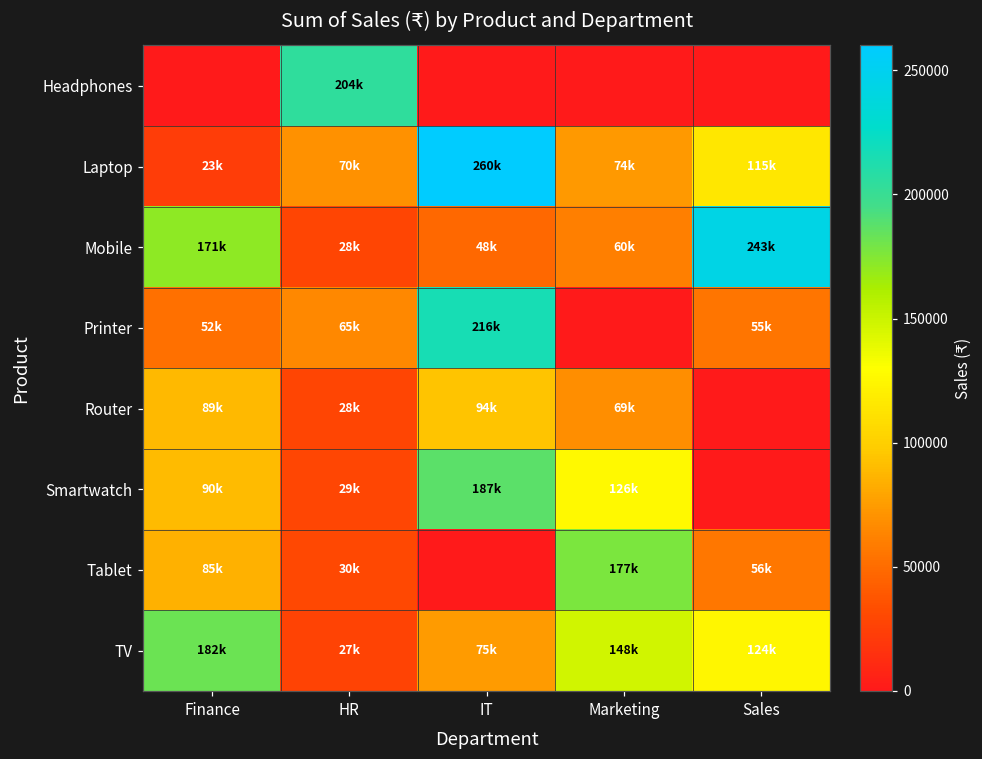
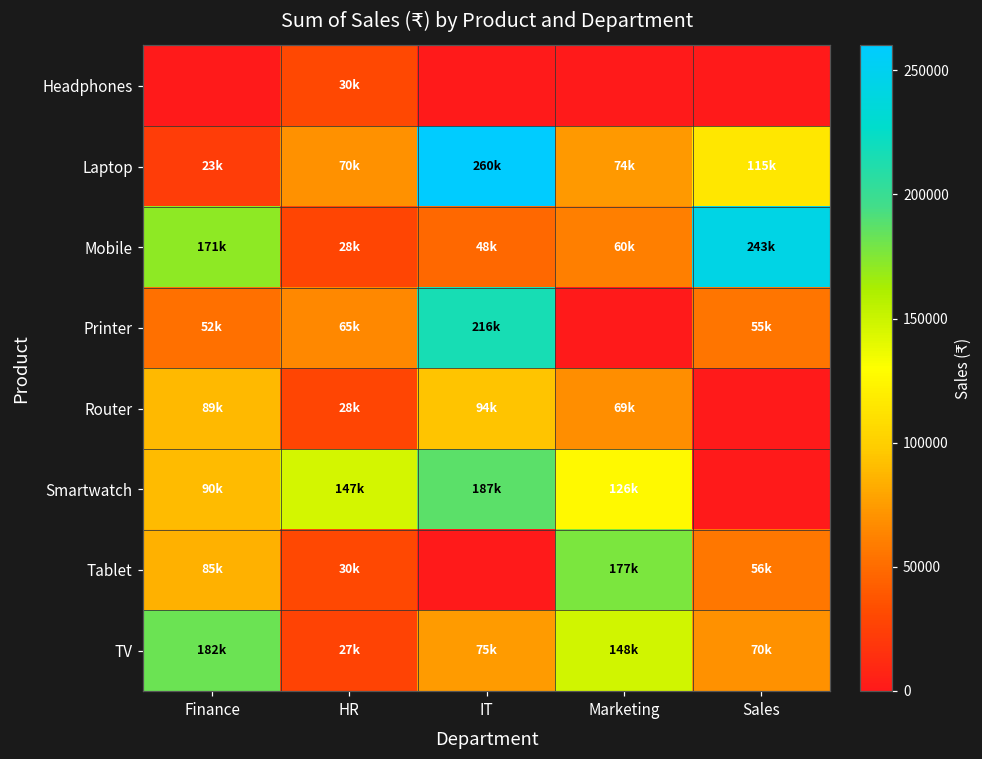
Headphones, HR: 204k -> 30k
Smartwatch, HR: 29k -> 147k
TV, Sales: 124k -> 70k
